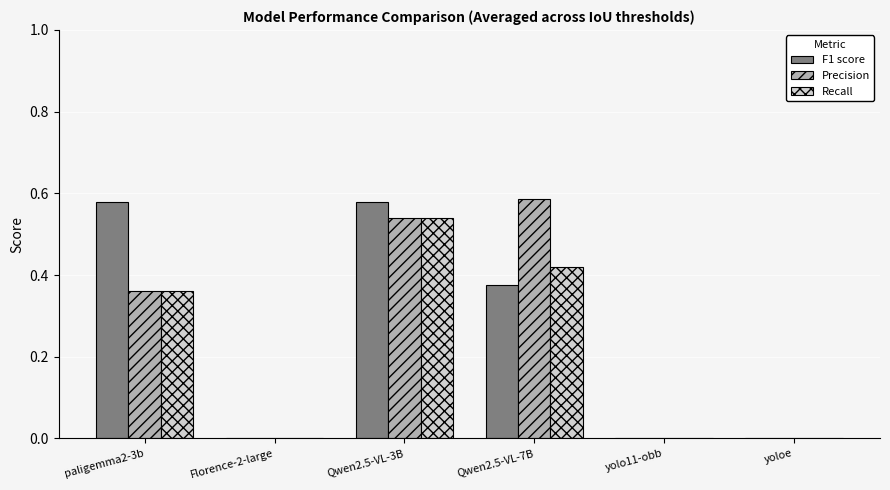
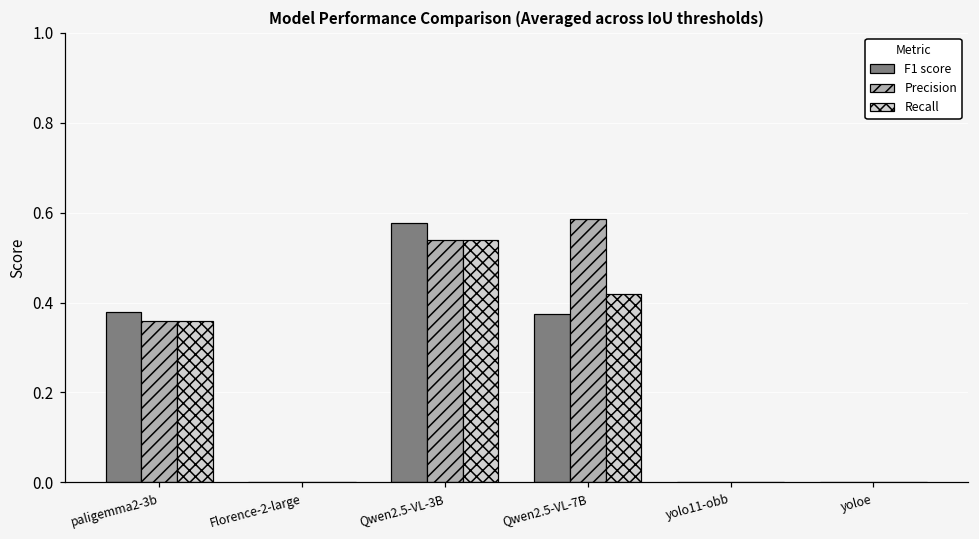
F1 score, paligemma2-3b: 0.58 -> 0.38
